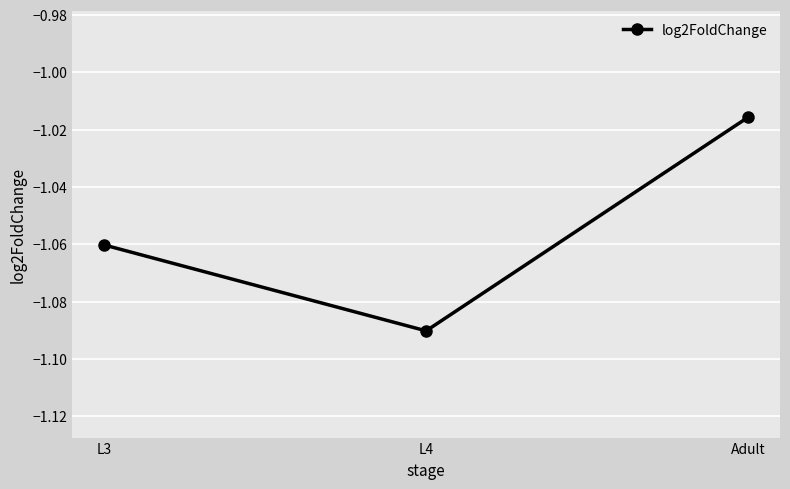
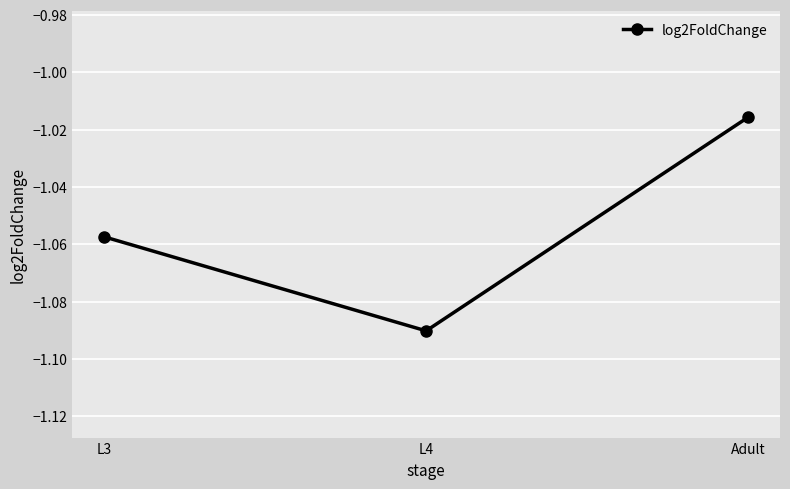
L3: -1.060 -> -1.057
